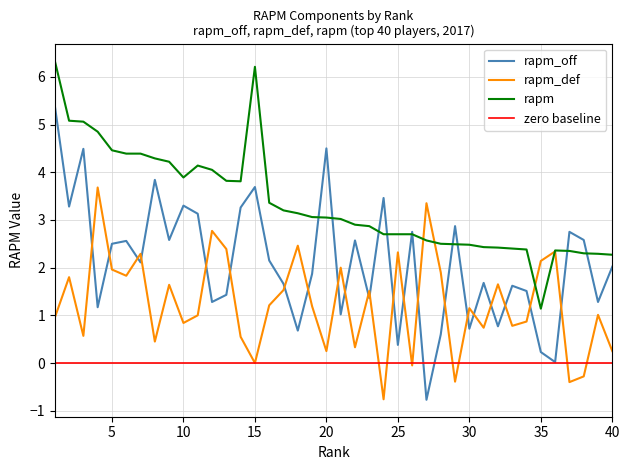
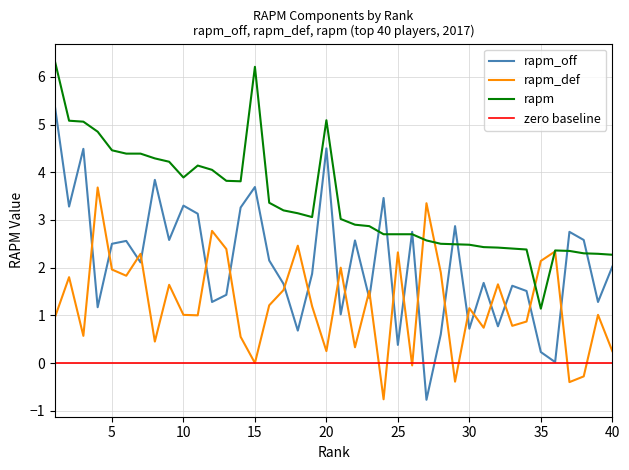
rapm_def, 10: 0.8 -> 1.0
rapm, 20: 3.1 -> 5.1
